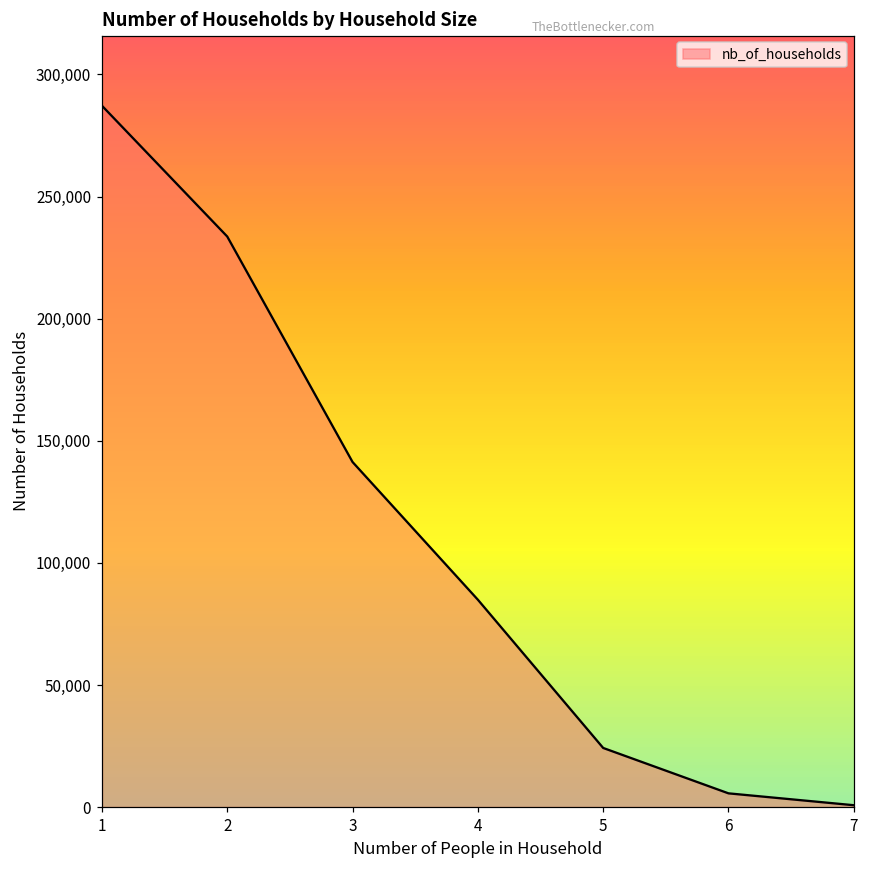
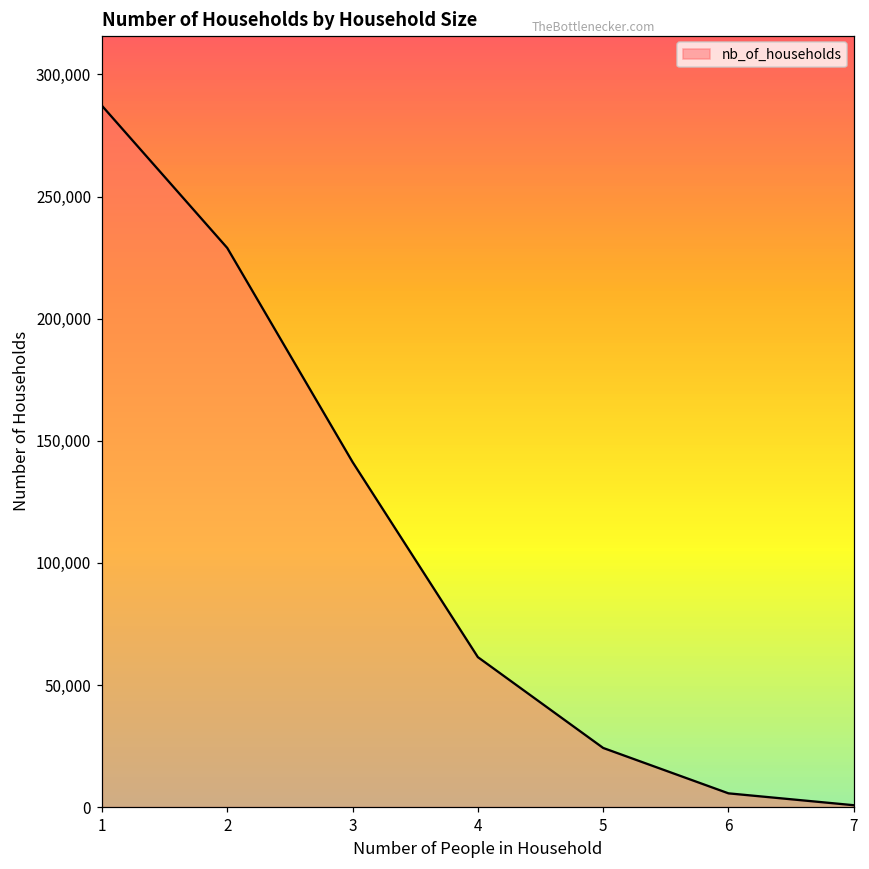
2: 234,000 -> 229,000
4: 85,000 -> 61,000
